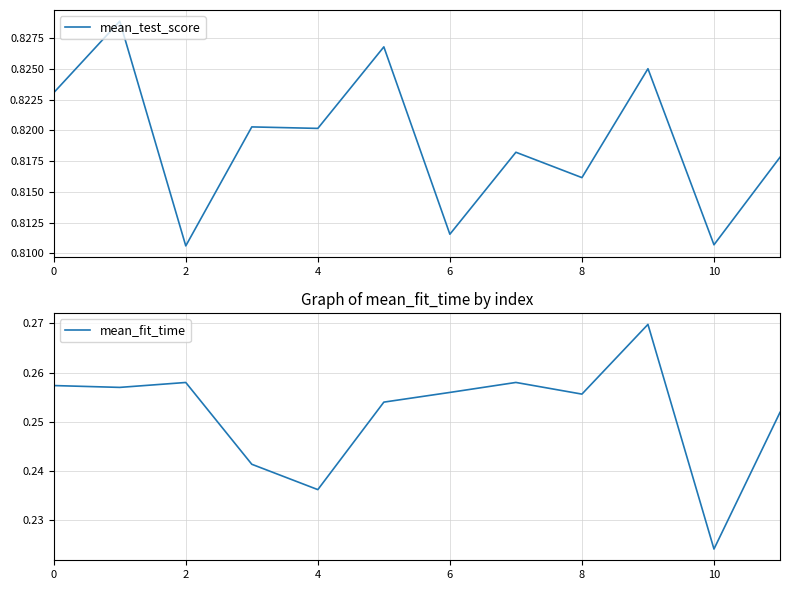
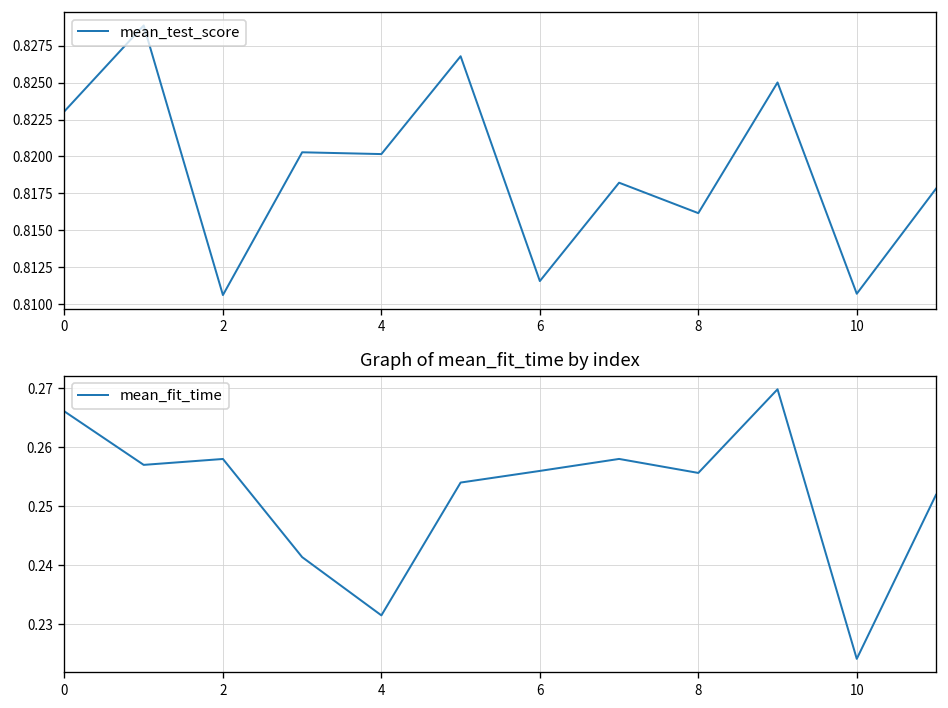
Graph of mean_fit_time by index, 0: 0.257 -> 0.266
Graph of mean_fit_time by index, 4: 0.236 -> 0.231
